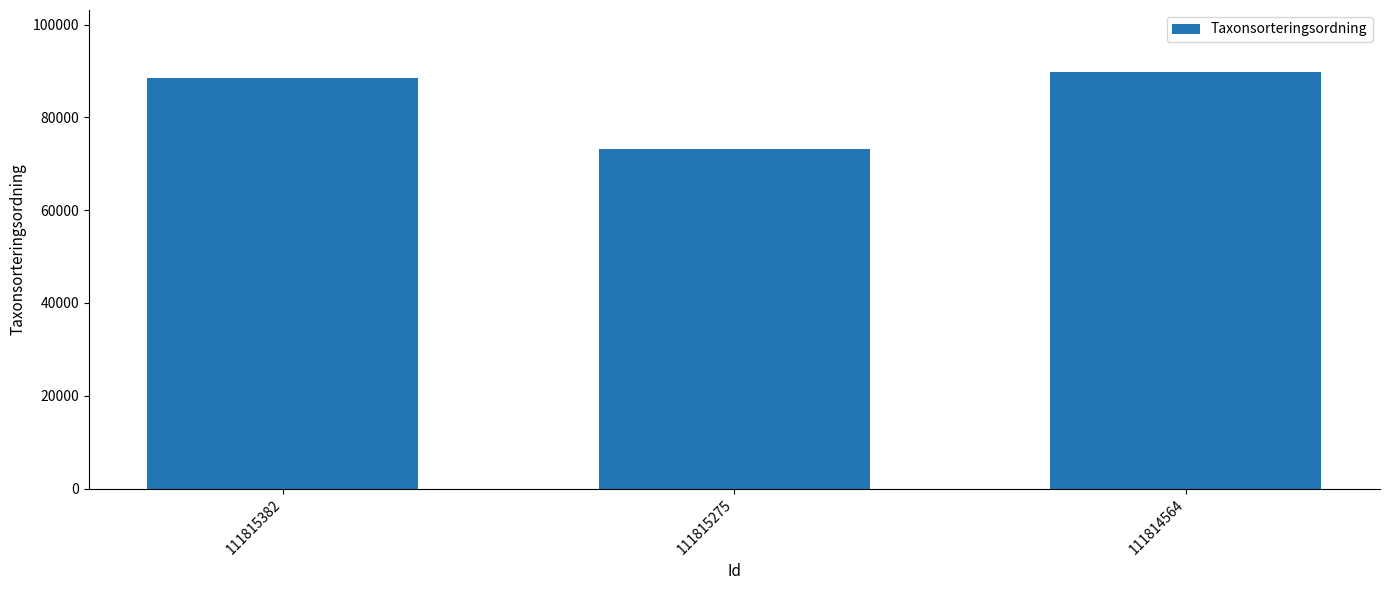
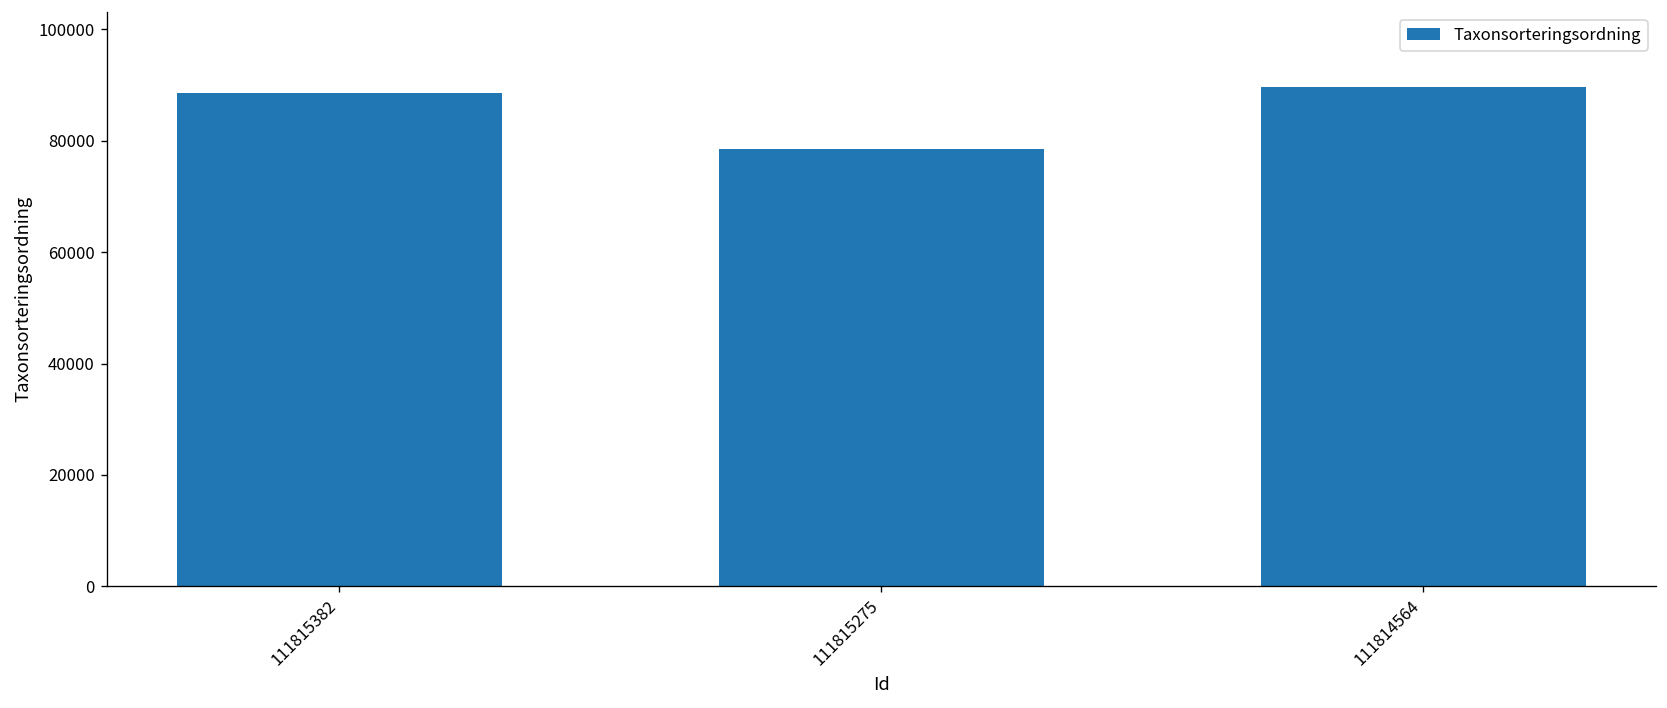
111815275: 73000 -> 79000
